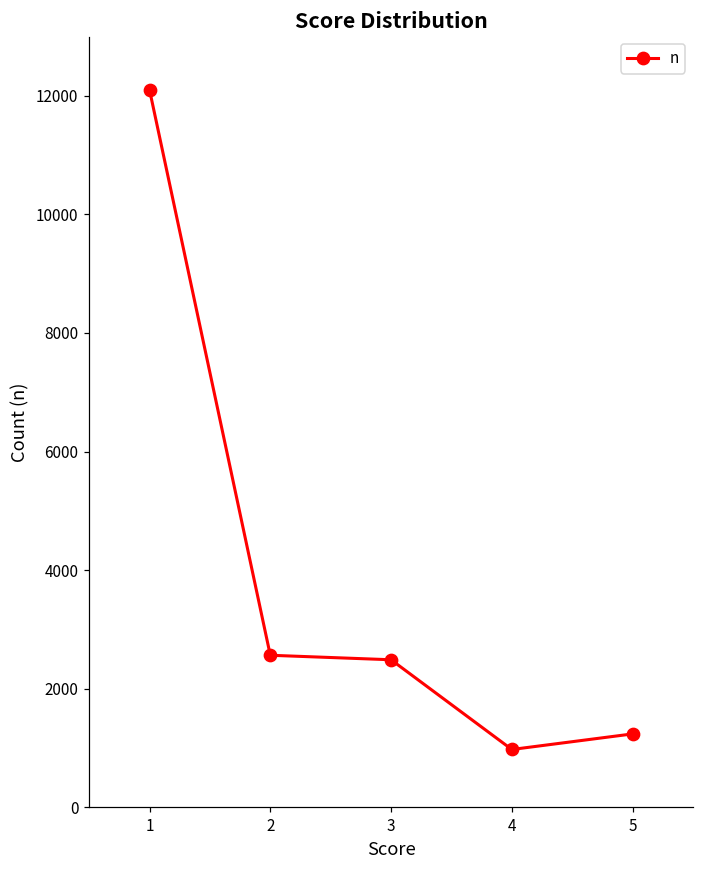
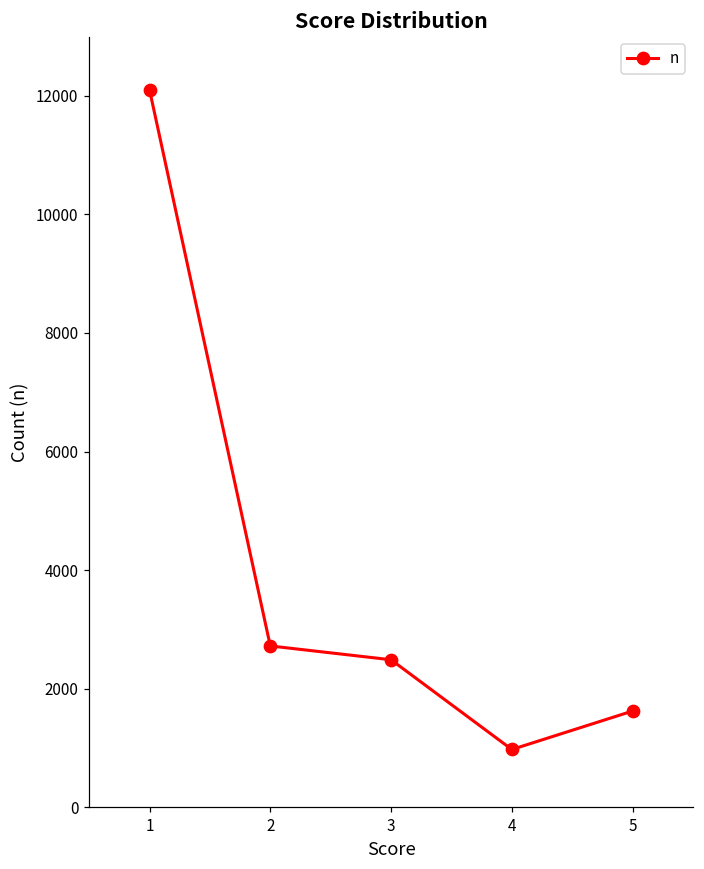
2: 2600 -> 2700
5: 1200 -> 1600
